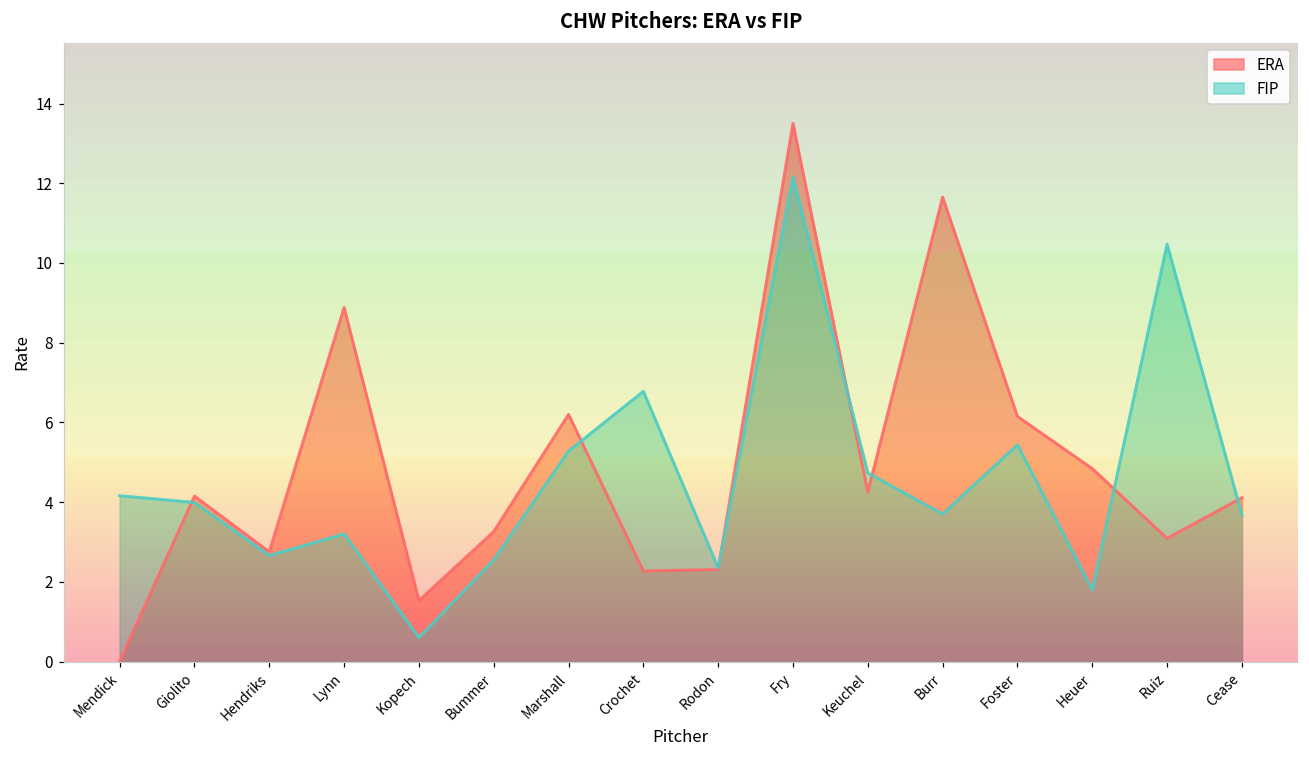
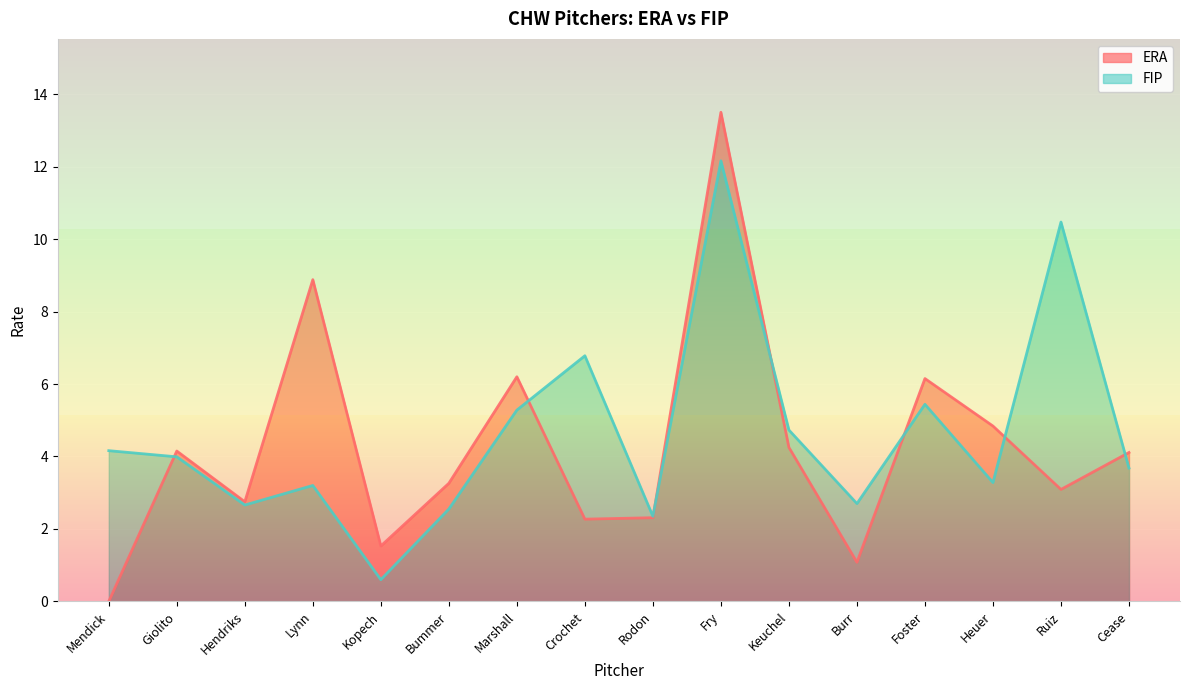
ERA, Burr: 11.7 -> 1.1
FIP, Burr: 3.7 -> 2.7
FIP, Heuer: 1.8 -> 3.3
